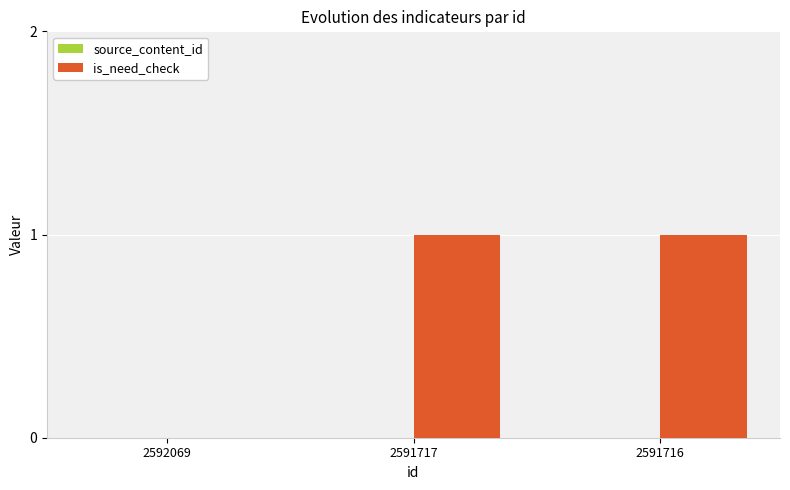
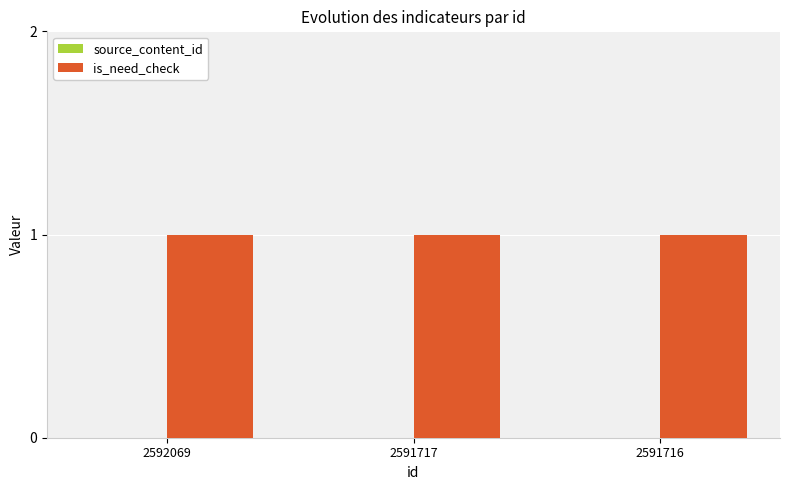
is_need_check, 2592069: 0 -> 1
